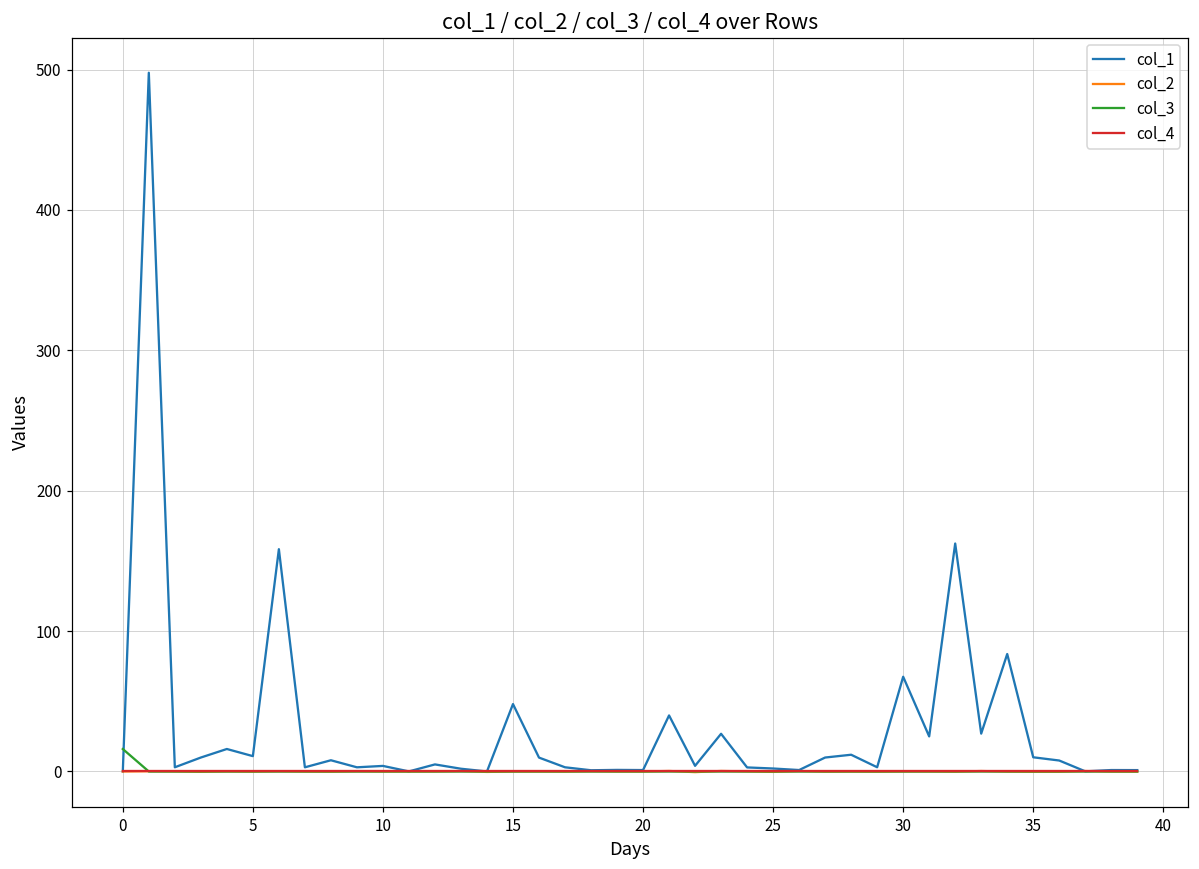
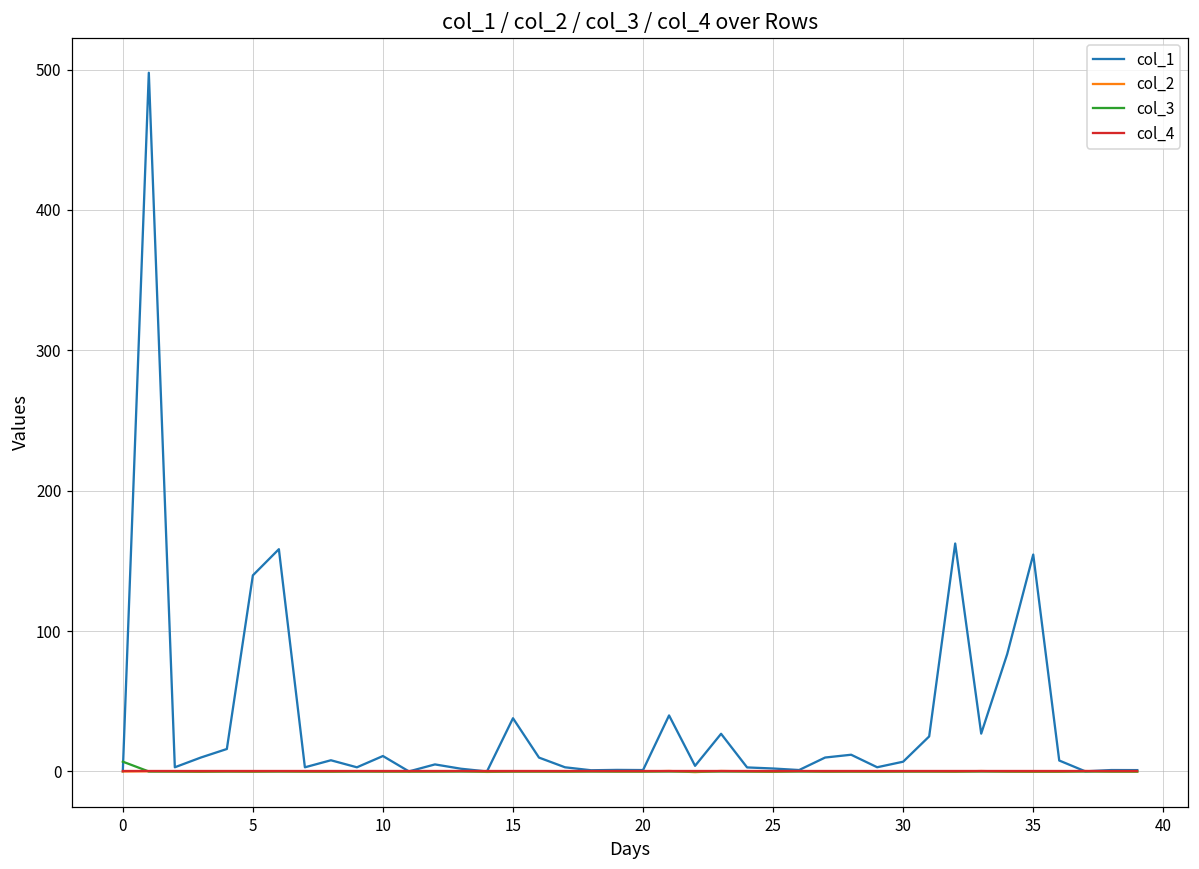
col_3, 0: 16 -> 7
col_1, 5: 11 -> 140
col_1, 10: 4 -> 11
col_1, 15: 48 -> 38
col_1, 30: 67 -> 7
col_1, 35: 10 -> 155
